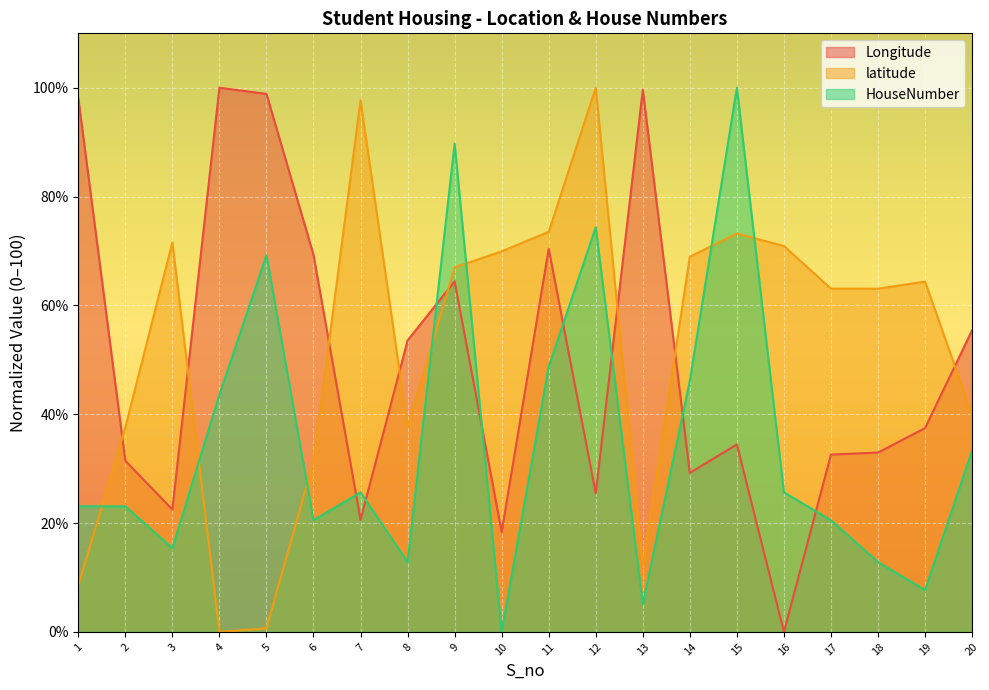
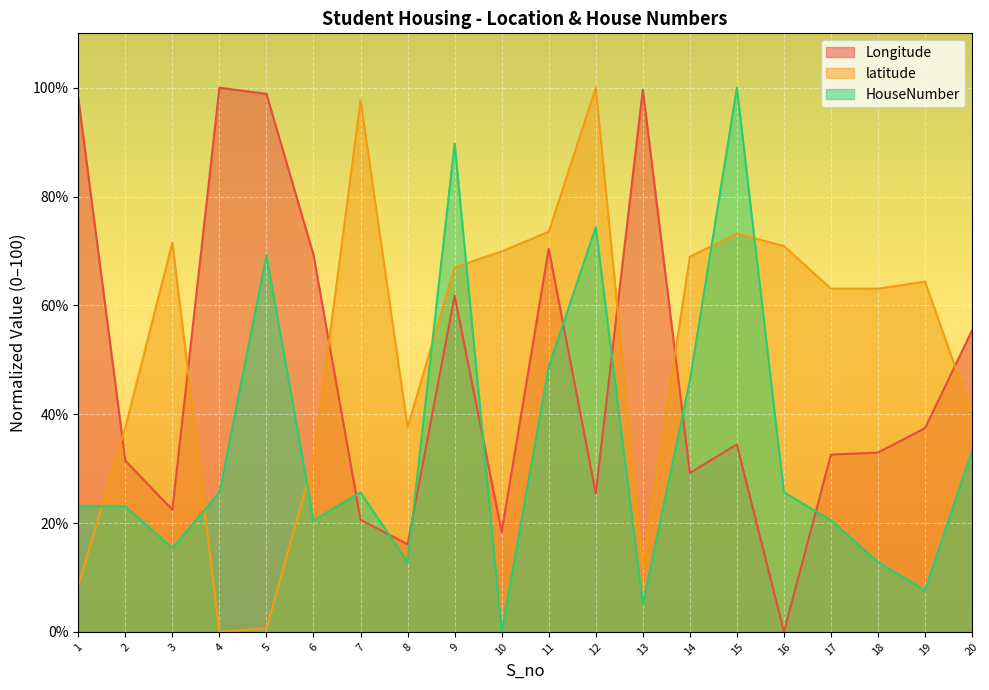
HouseNumber, 4: 44% -> 26%
Longitude, 8: 54% -> 16%
Longitude, 9: 64% -> 62%
